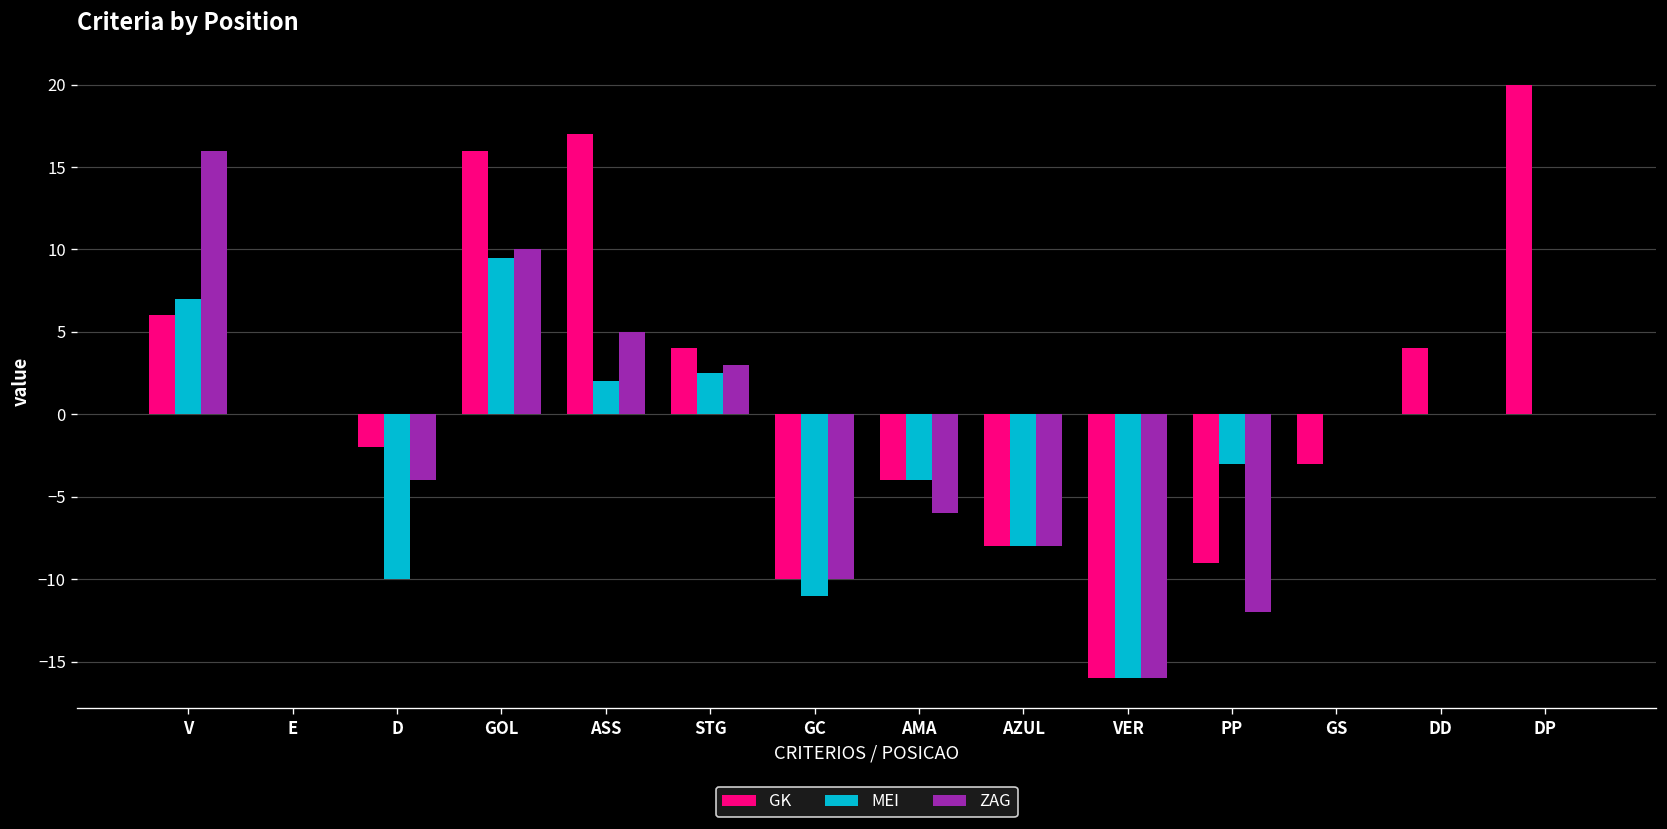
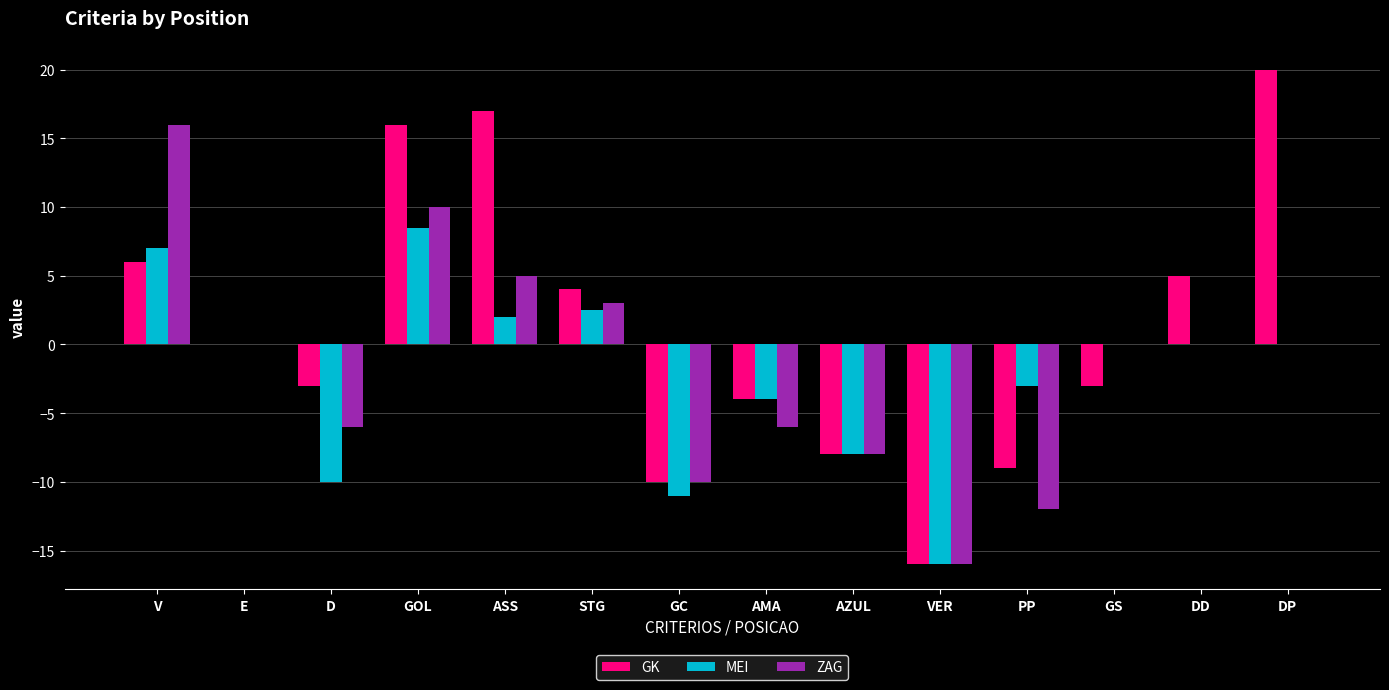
GK, D: -2 -> -3
ZAG, D: -4 -> -6
MEI, GOL: 9.5 -> 8.5
GK, DD: 4 -> 5
